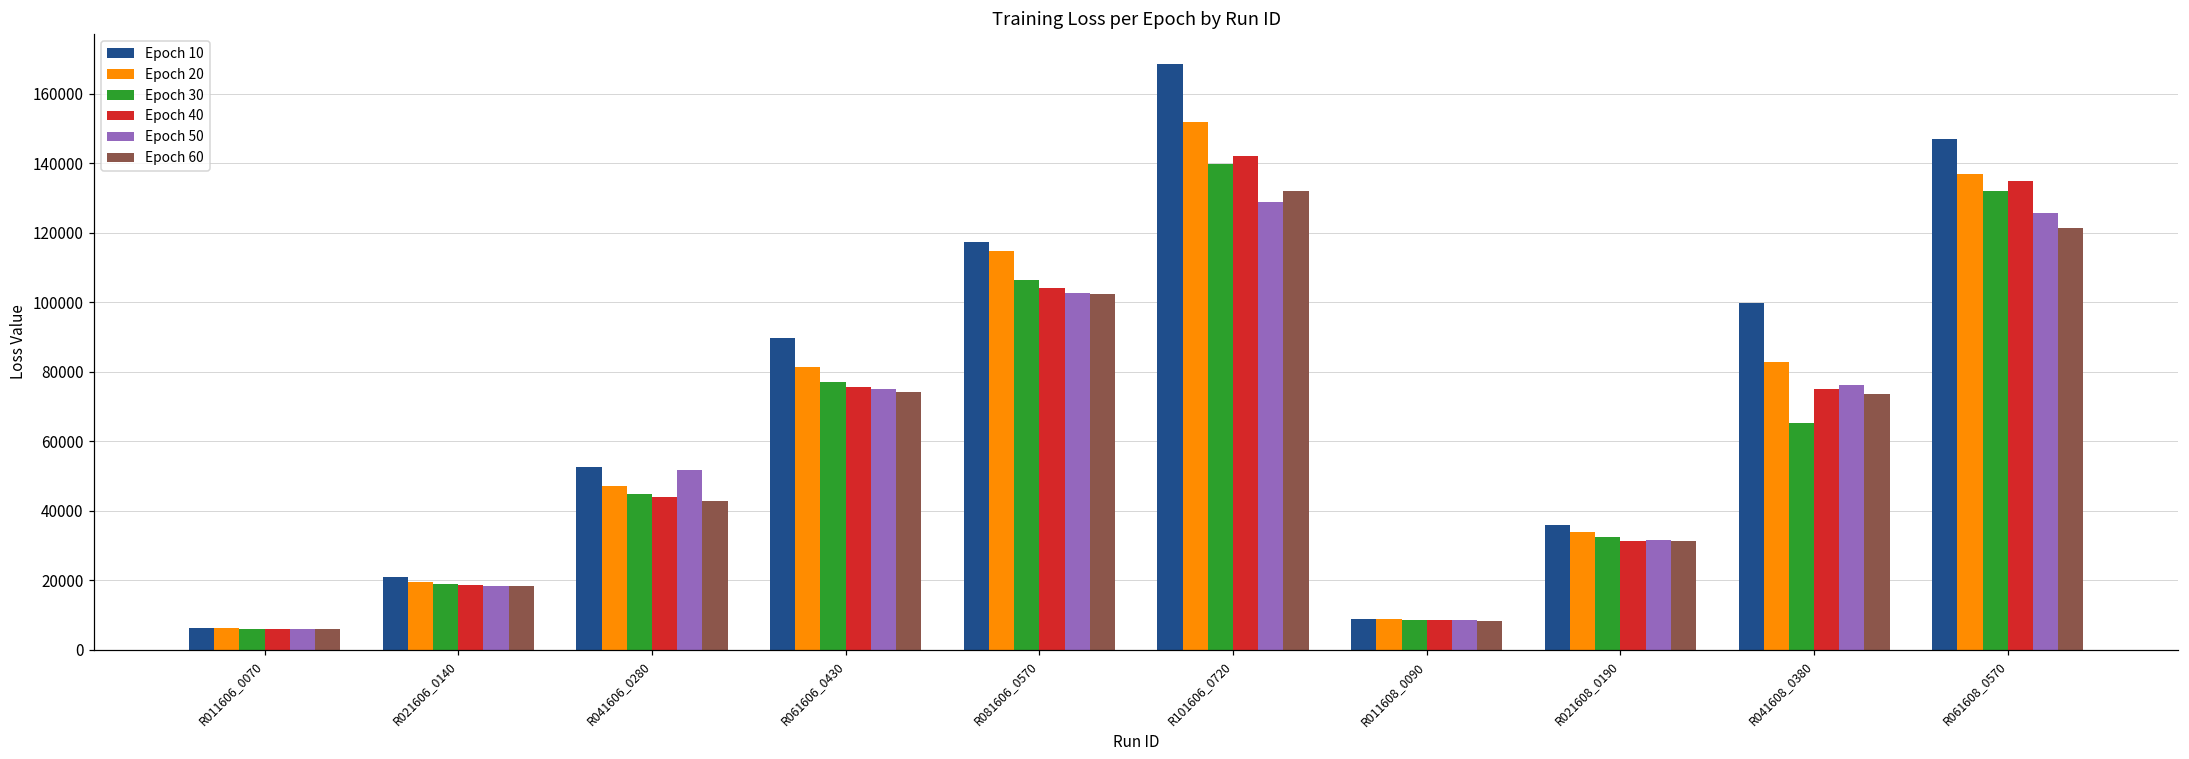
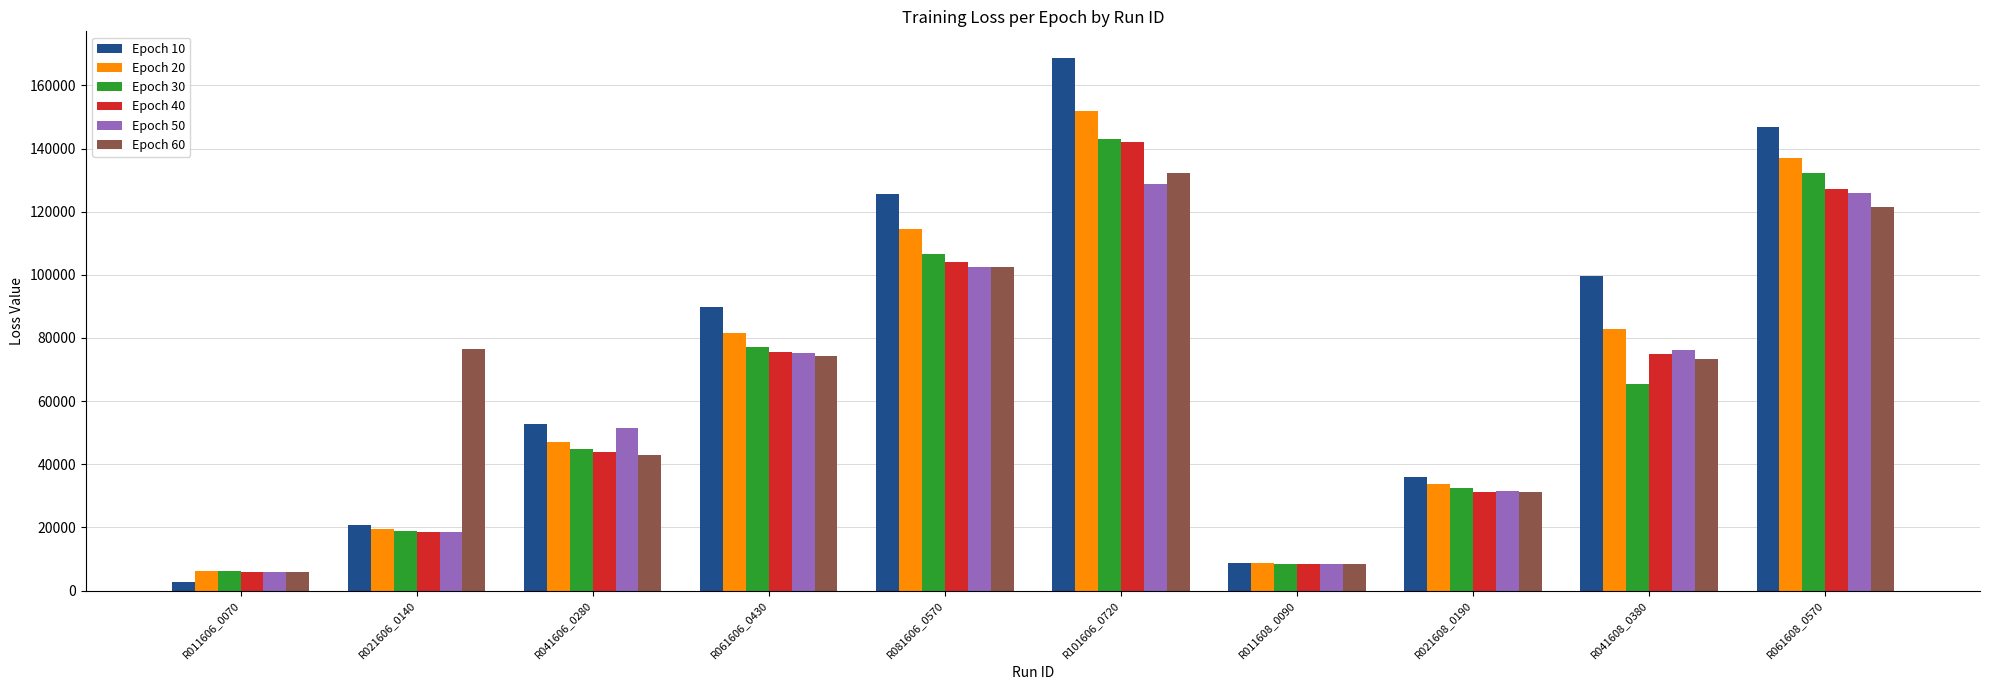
Epoch 10, R011606_0070: 6000 -> 3000
Epoch 60, R021606_0140: 18000 -> 76000
Epoch 10, R081606_0570: 117000 -> 126000
Epoch 30, R101606_0720: 140000 -> 143000
Epoch 40, R061608_0570: 135000 -> 127000
